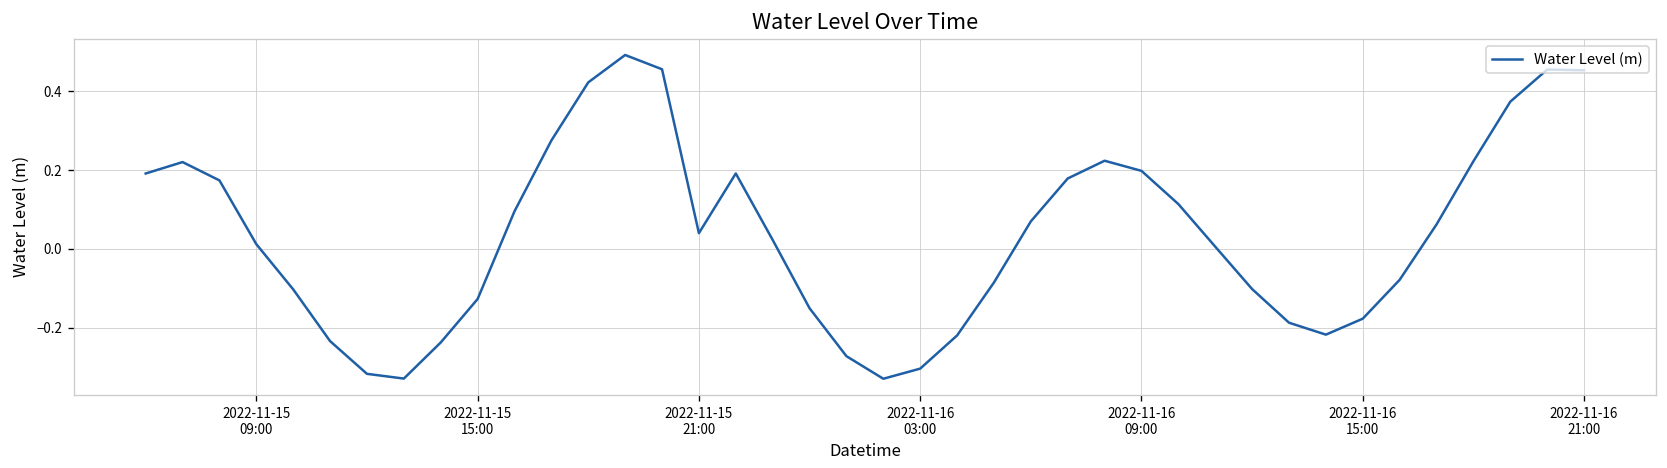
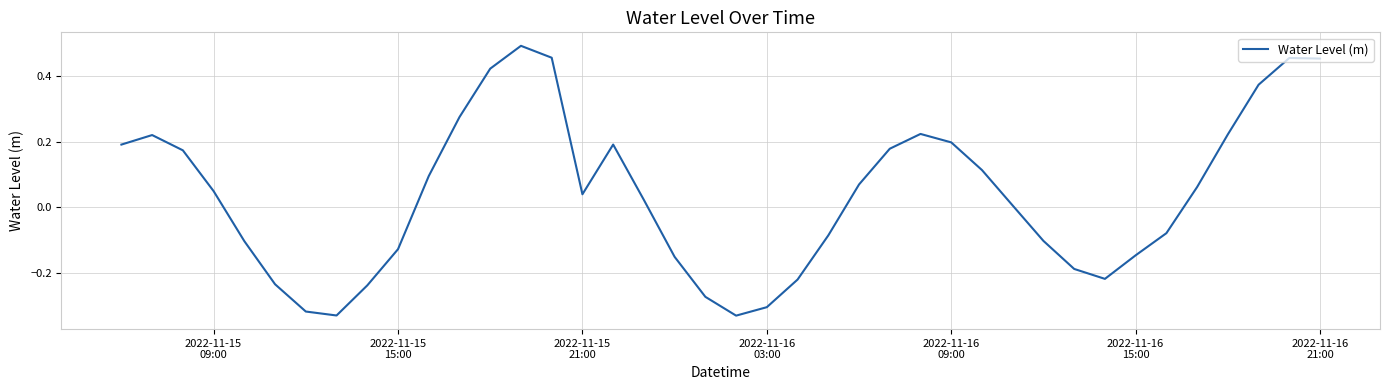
2022-11-15 09:00: 0.01 -> 0.05
2022-11-16 15:00: -0.18 -> -0.15
